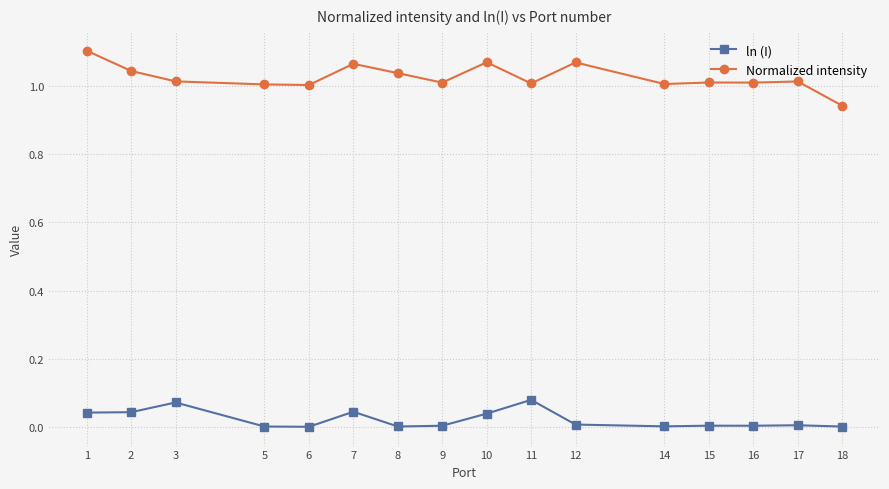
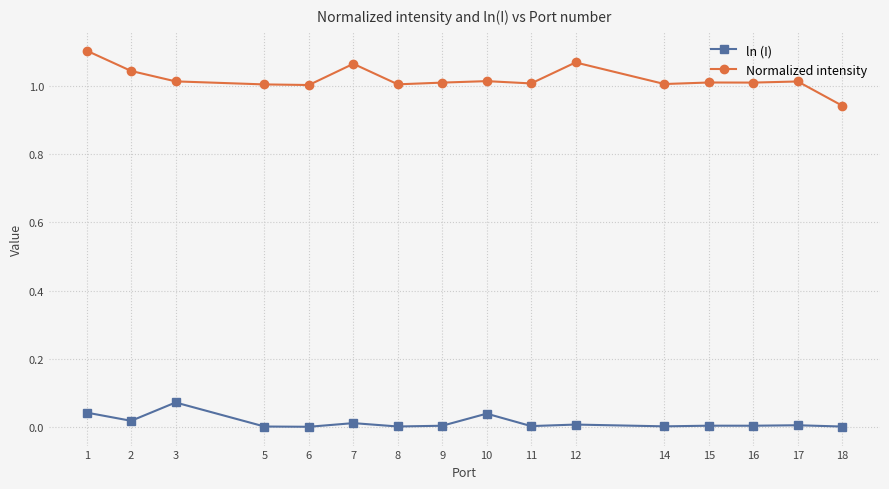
ln (I), 2: 0.04 -> 0.02
ln (I), 7: 0.05 -> 0.01
Normalized intensity, 8: 1.04 -> 1.00
Normalized intensity, 10: 1.07 -> 1.01
ln (I), 11: 0.08 -> 0.00
